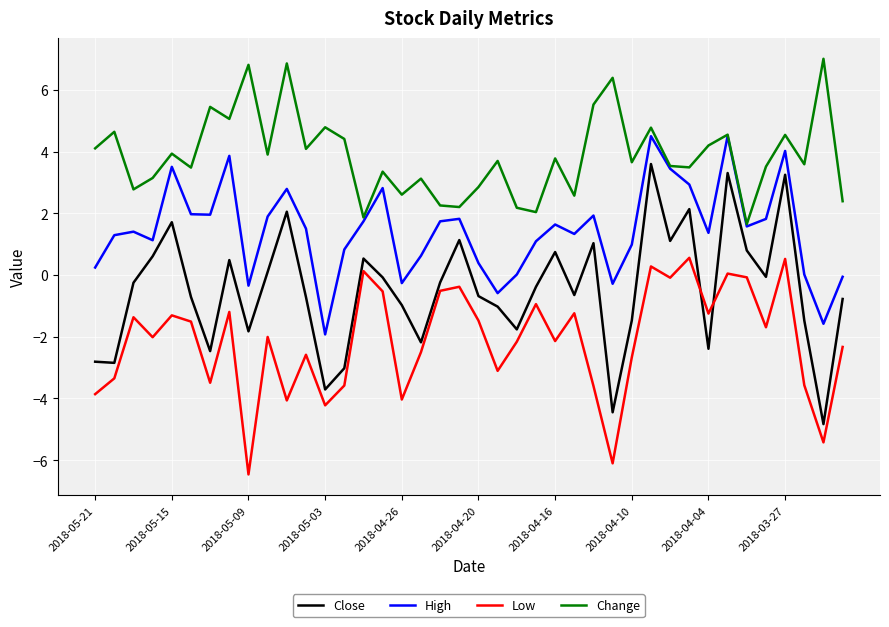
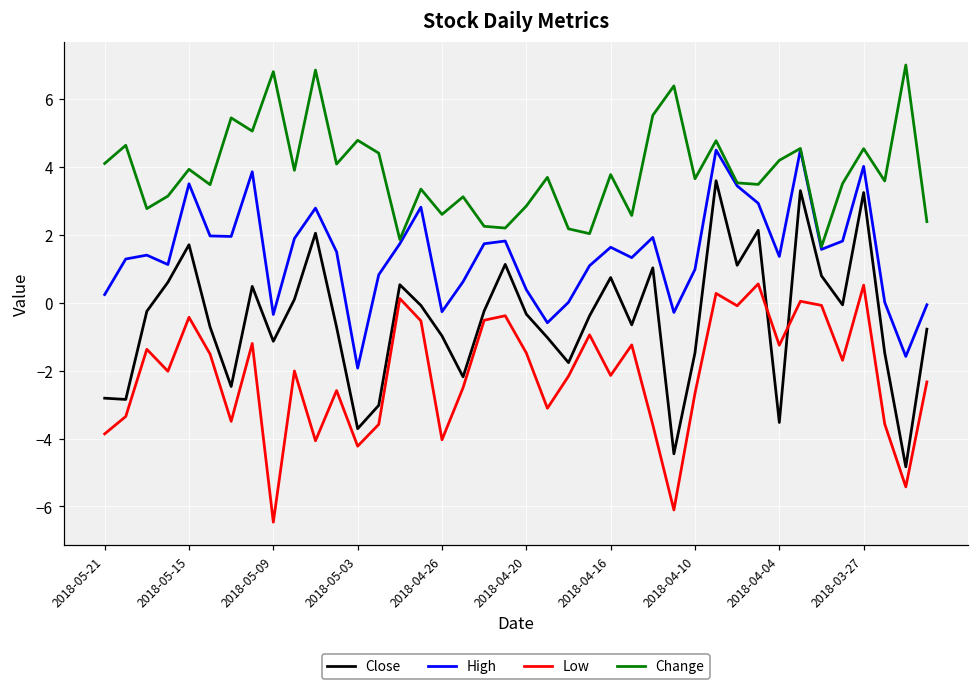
Low, 2018-05-15: -1.3 -> -0.4
Close, 2018-05-09: -1.8 -> -1.1
Close, 2018-04-20: -0.7 -> -0.3
Close, 2018-04-04: -2.4 -> -3.5
